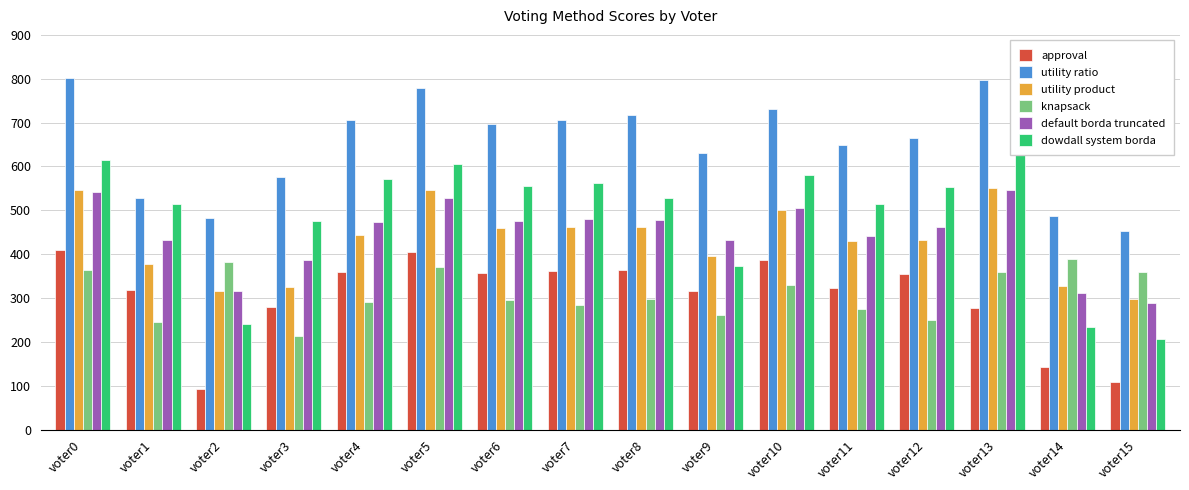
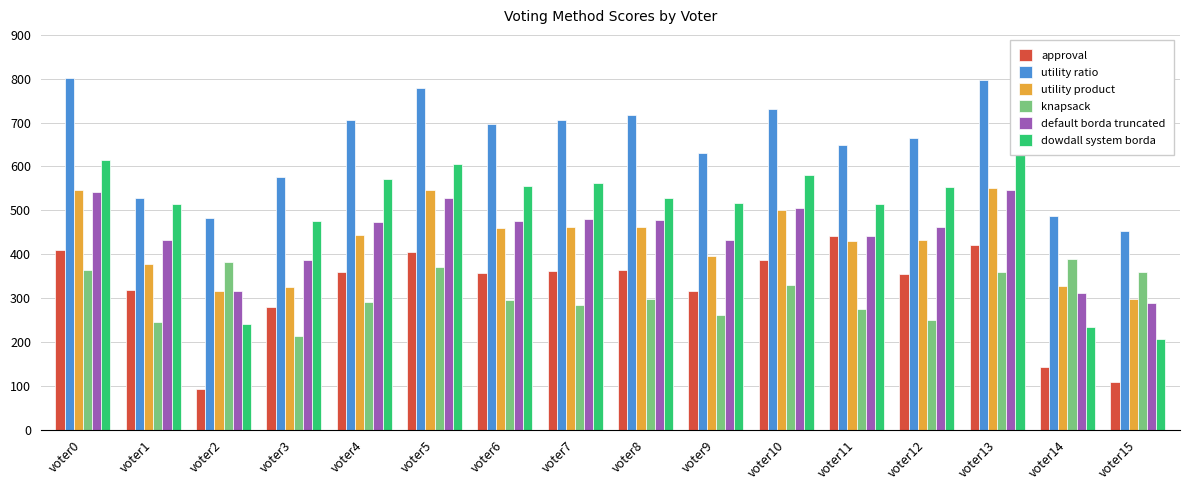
dowdall system borda, voter9: 370 -> 520
approval, voter11: 320 -> 440
approval, voter13: 280 -> 420
